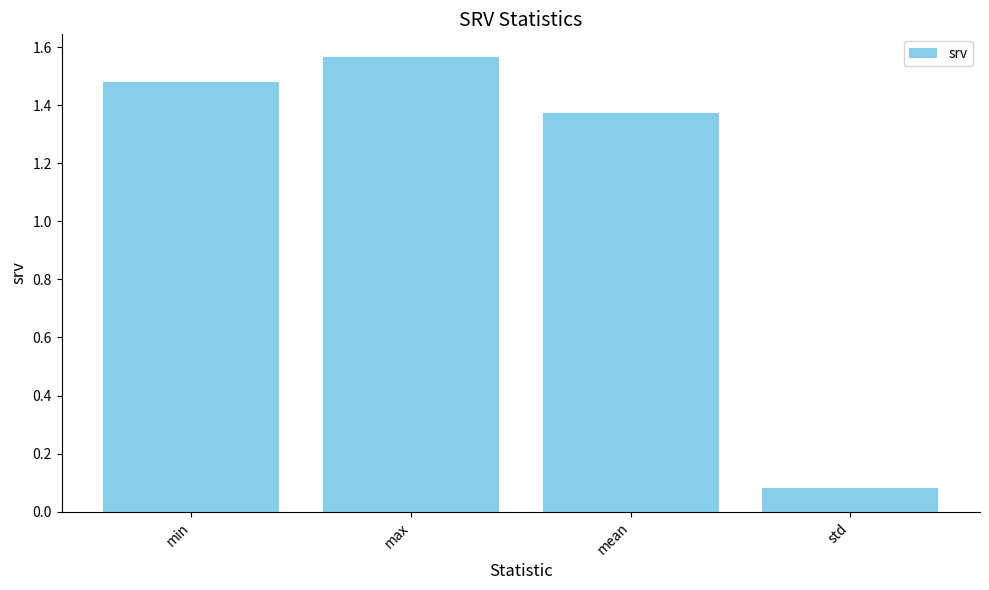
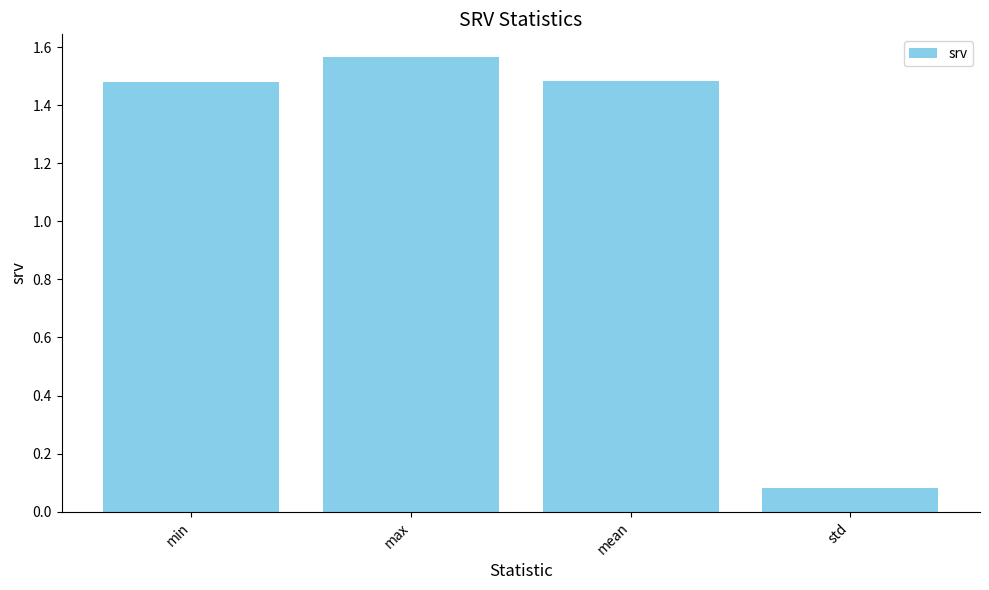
mean: 1.37 -> 1.48
